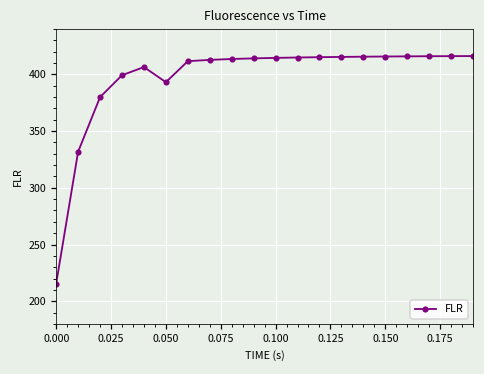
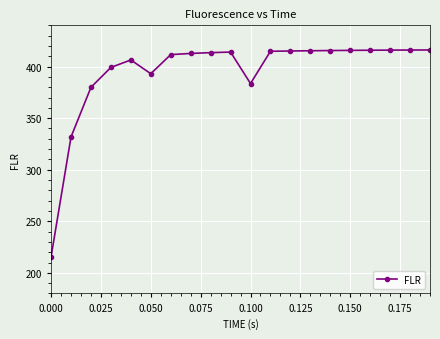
0.100: 415 -> 384
